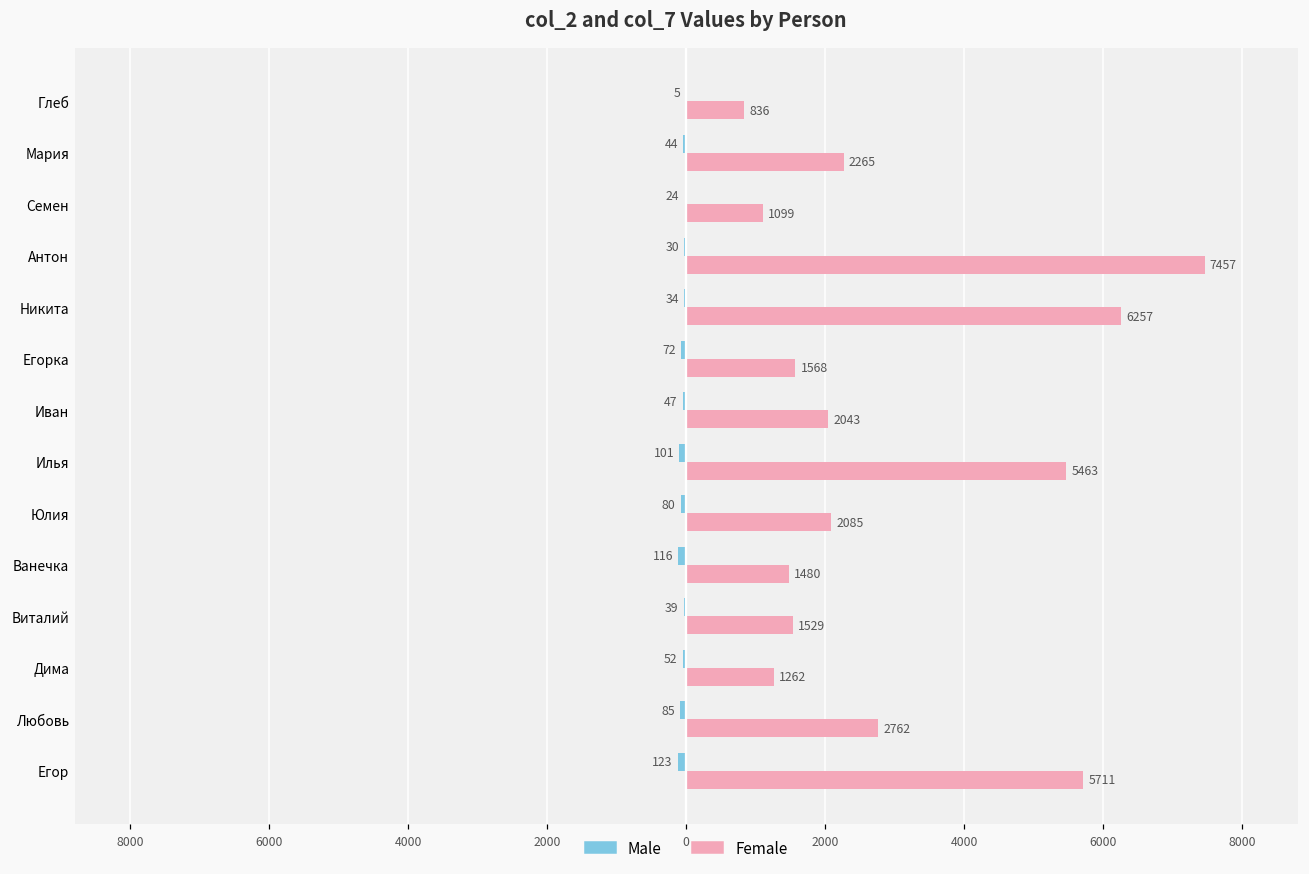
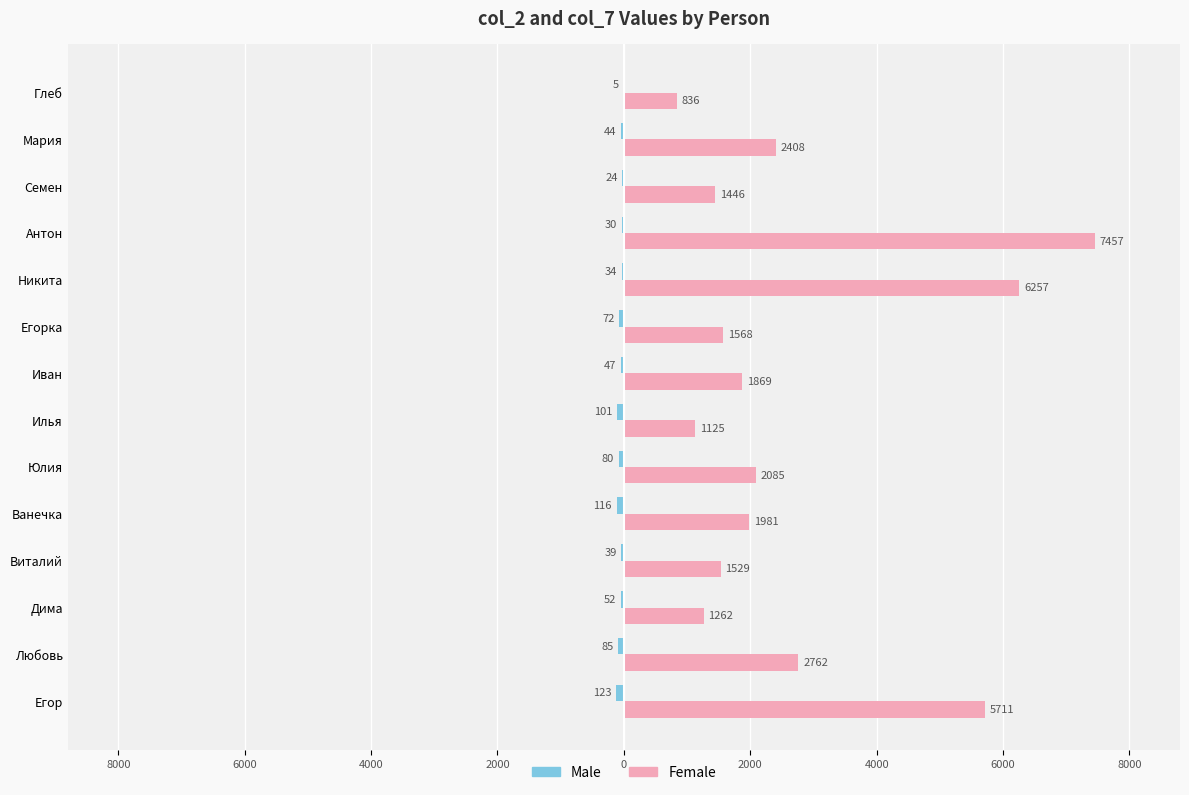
Female, Мария: 2265 -> 2408
Female, Семен: 1099 -> 1446
Female, Иван: 2043 -> 1869
Female, Илья: 5463 -> 1125
Female, Ванечка: 1480 -> 1981
